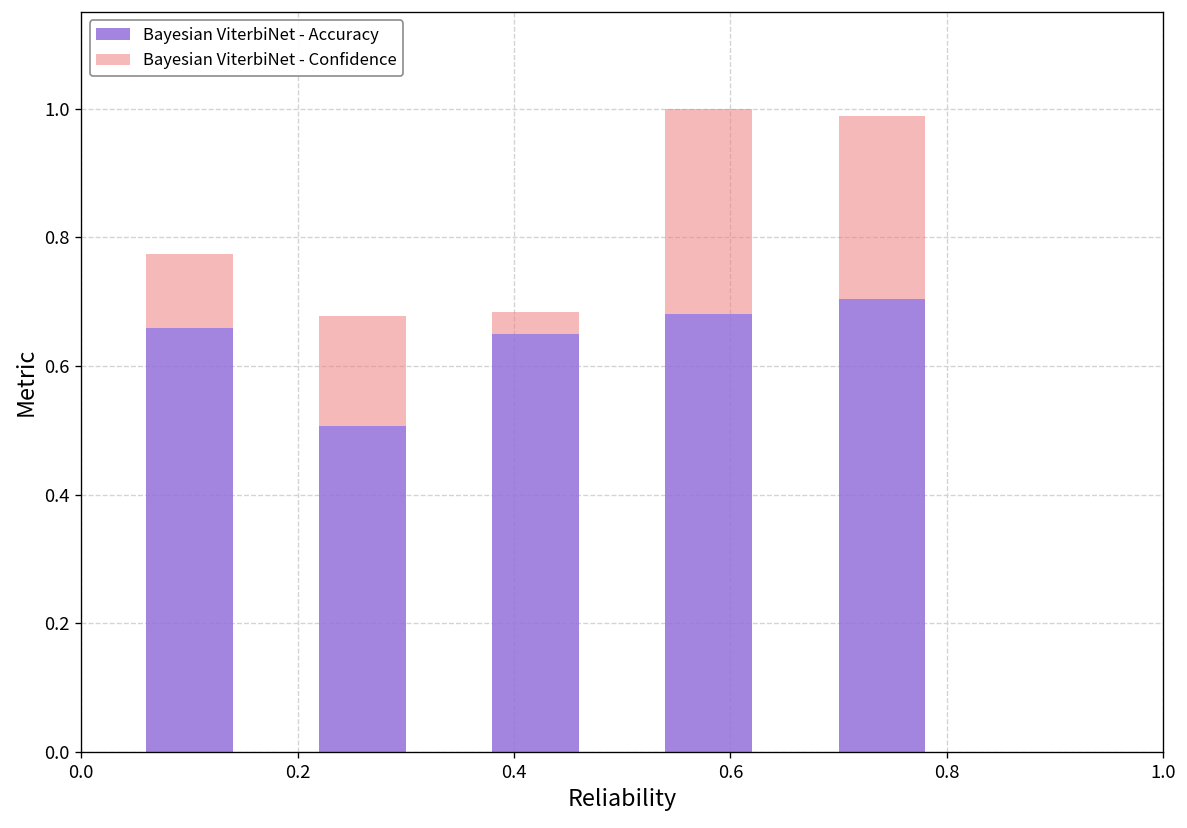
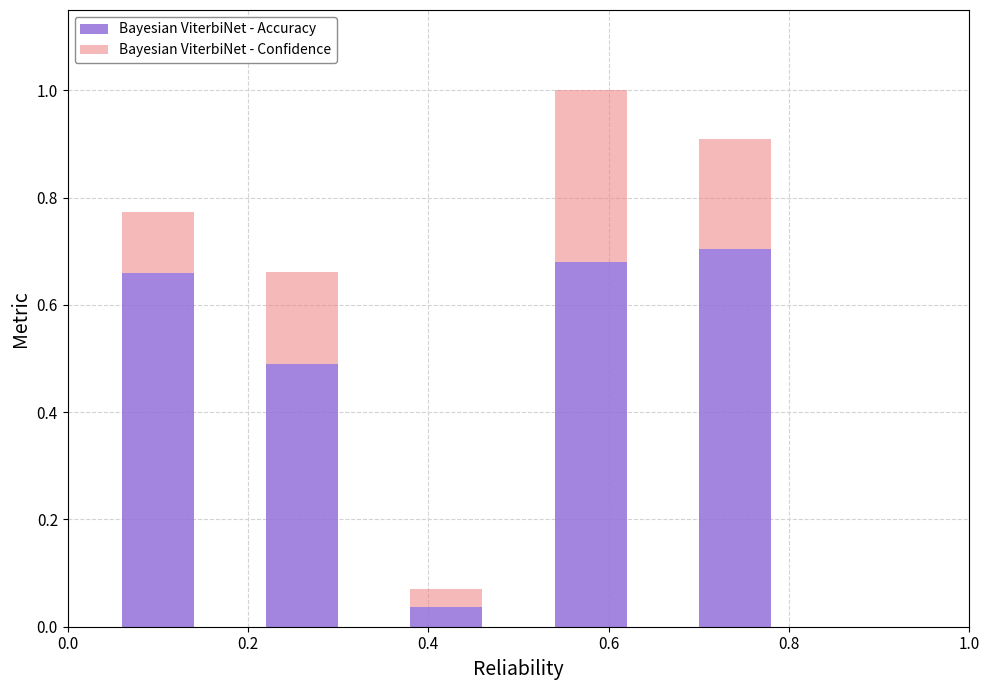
Bayesian ViterbiNet - Accuracy, 0.2: 0.51 -> 0.49
Bayesian ViterbiNet - Accuracy, 0.4: 0.65 -> 0.04
Bayesian ViterbiNet - Confidence, 0.8: 0.28 -> 0.21
